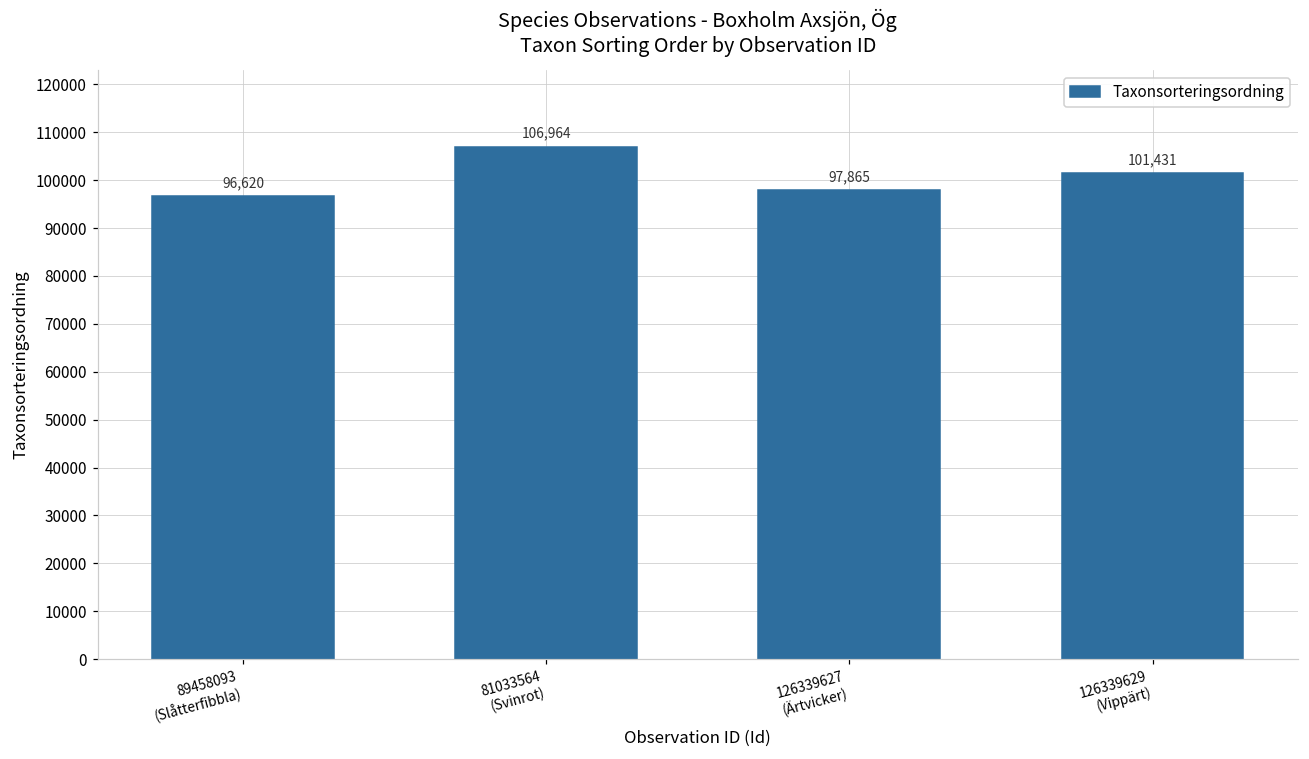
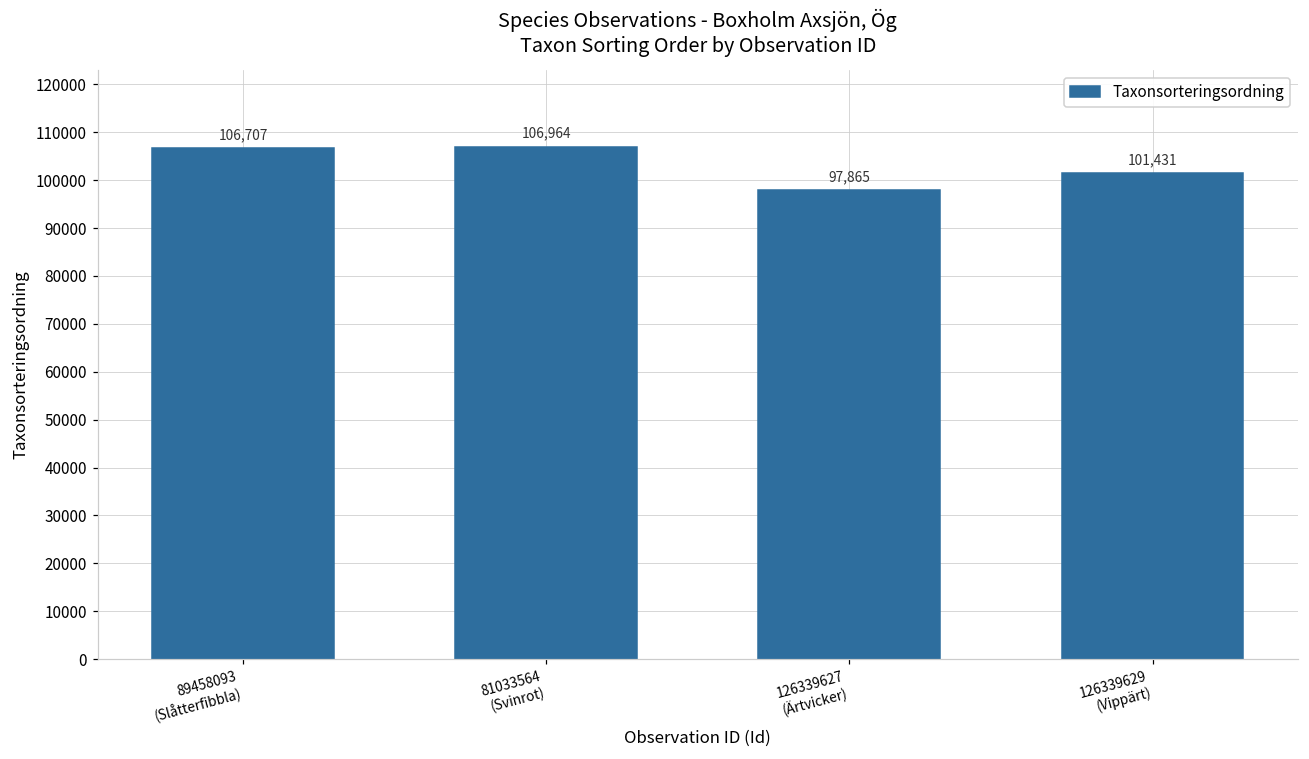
89458093 (Slåtterfibbla): 96,620 -> 106,707
